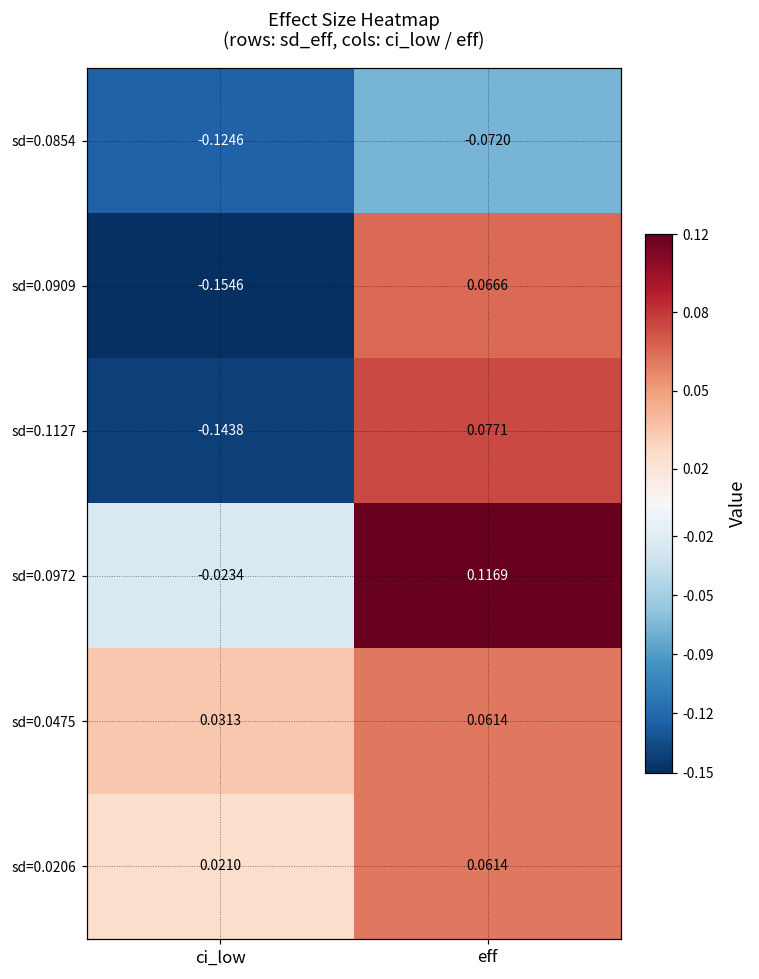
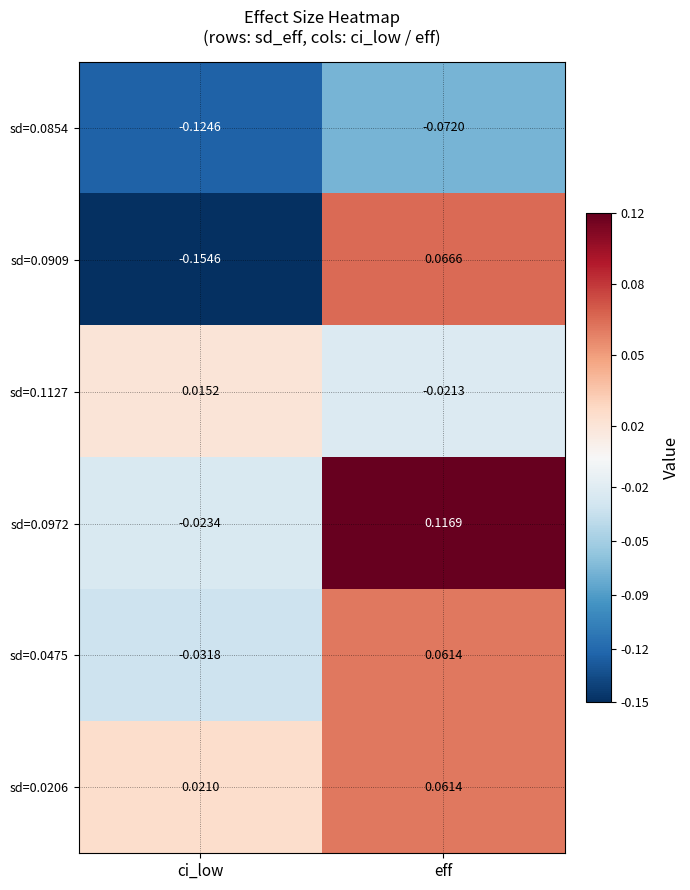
sd=0.1127, ci_low: -0.1438 -> 0.0152
sd=0.1127, eff: 0.0771 -> -0.0213
sd=0.0475, ci_low: 0.0313 -> -0.0318
